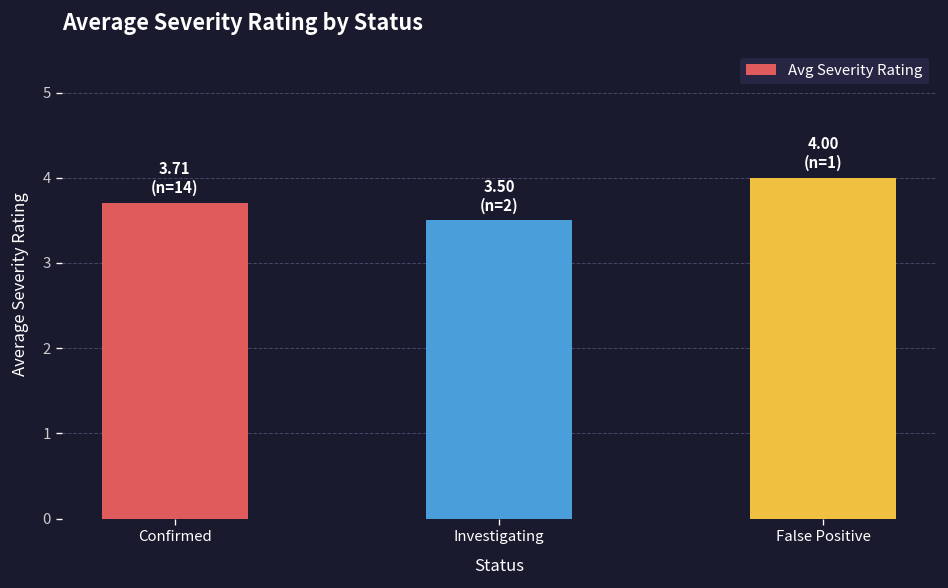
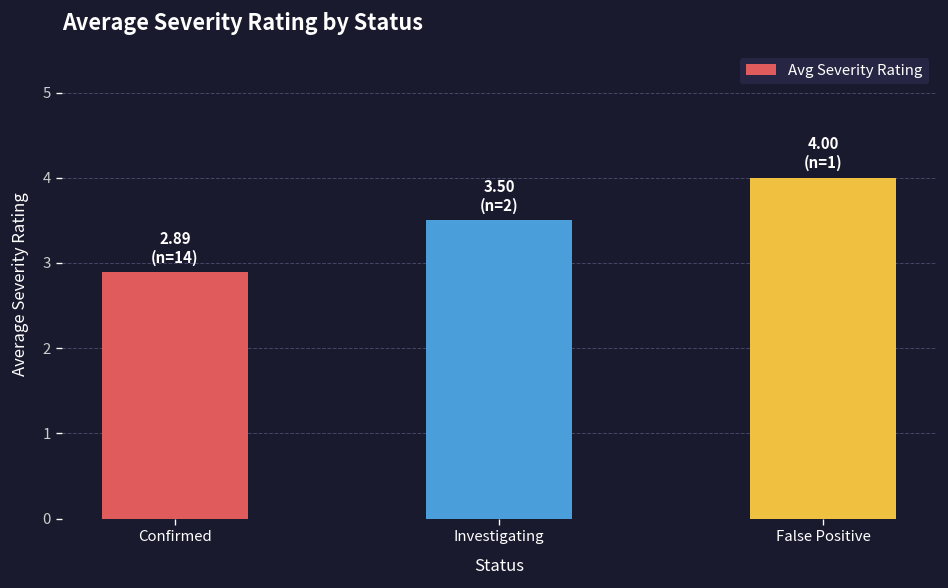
Confirmed: 3.71 -> 2.89
